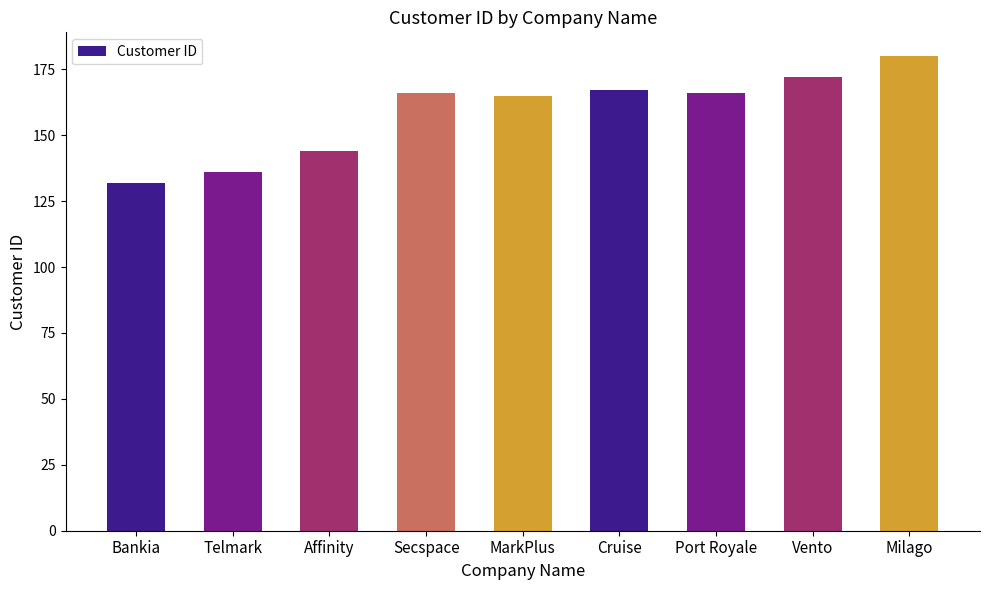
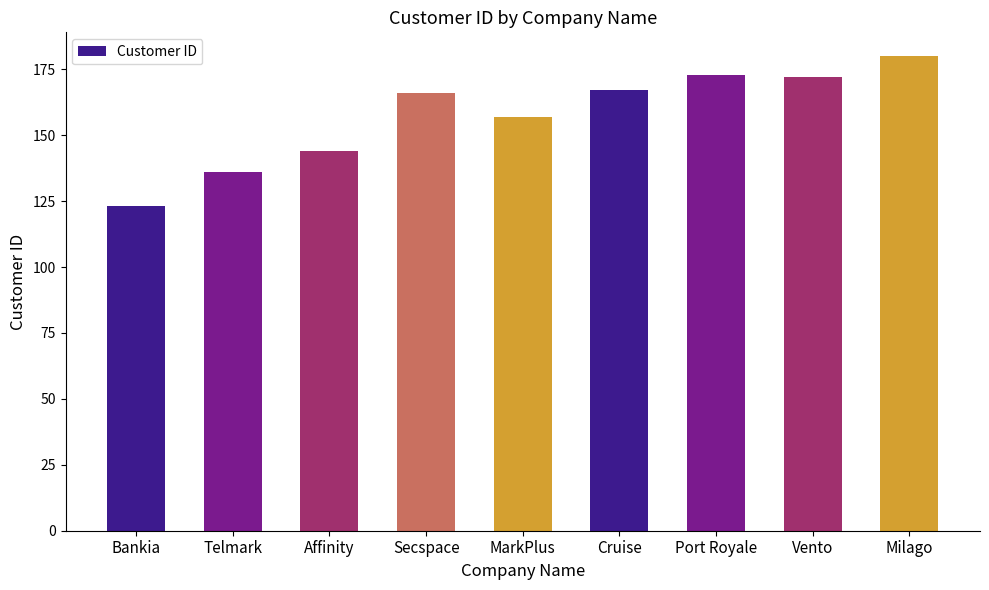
Bankia: 132 -> 123
MarkPlus: 165 -> 157
Port Royale: 166 -> 173
